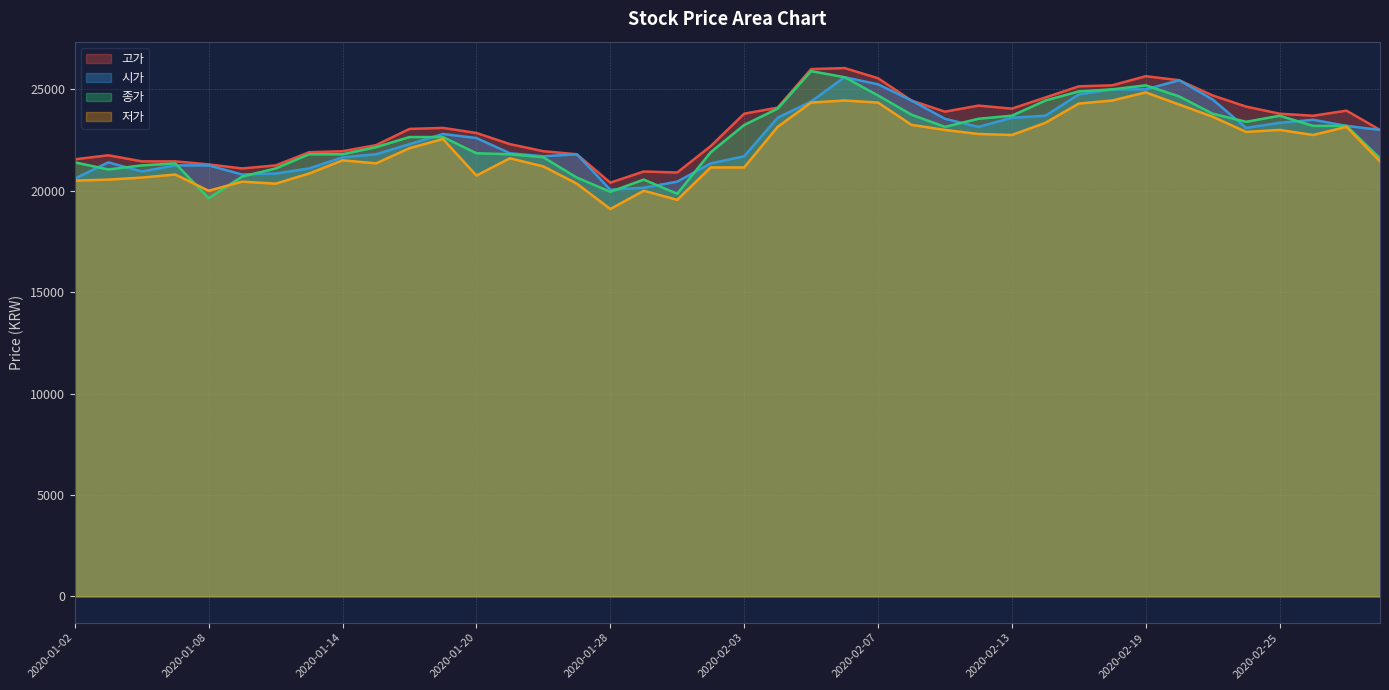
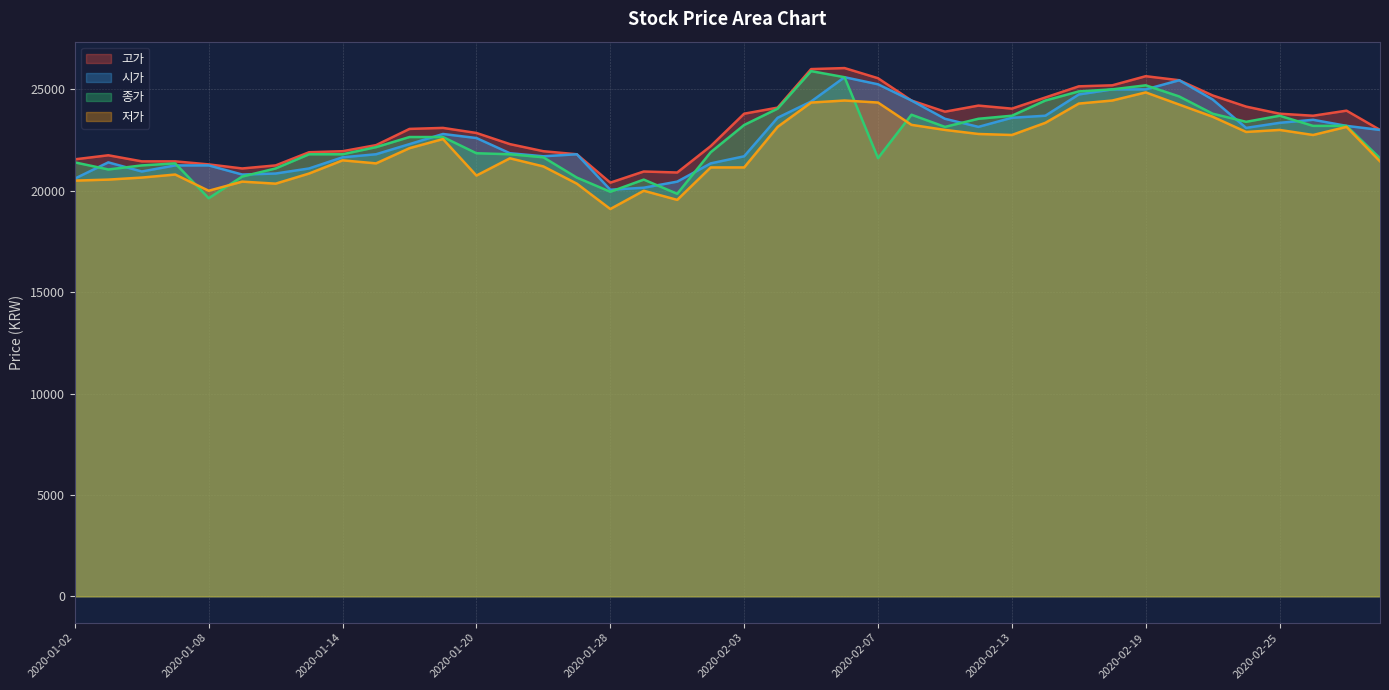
종가, 2020-02-07: 24700 -> 21600
